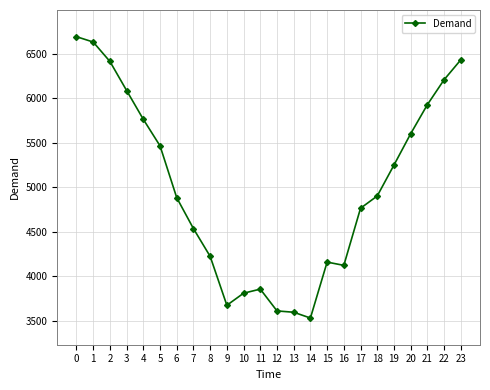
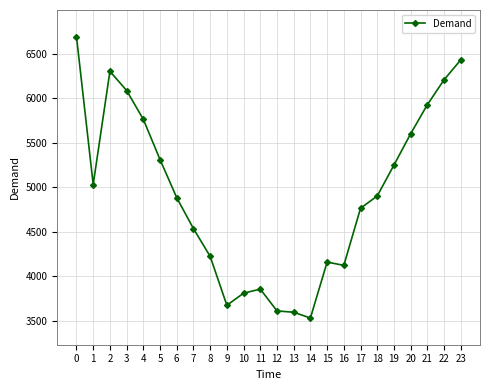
1: 6600 -> 5000
2: 6400 -> 6300
5: 5500 -> 5300
